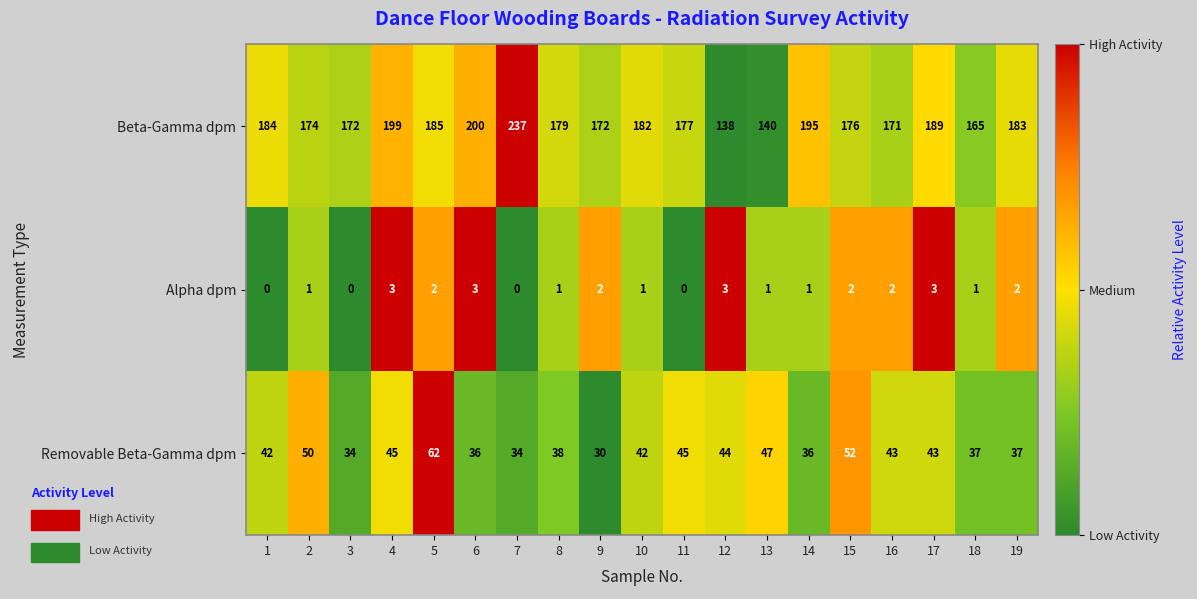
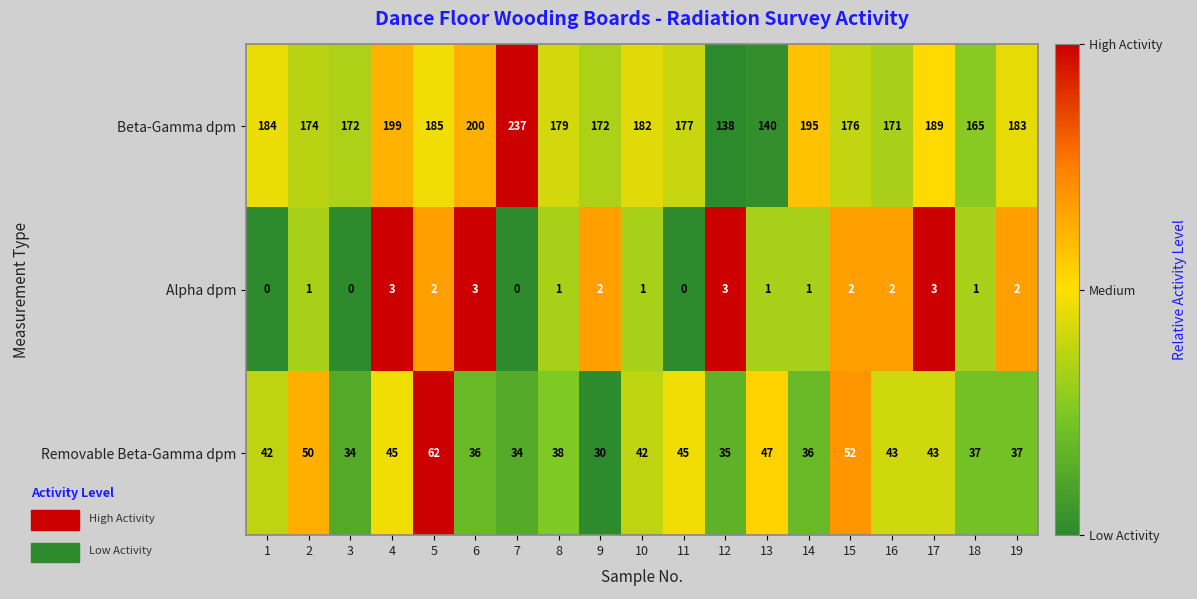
Removable Beta-Gamma dpm, 12: 44 -> 35
